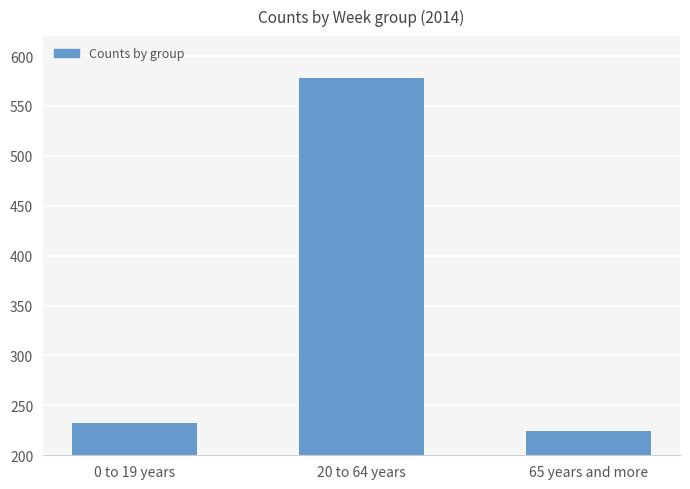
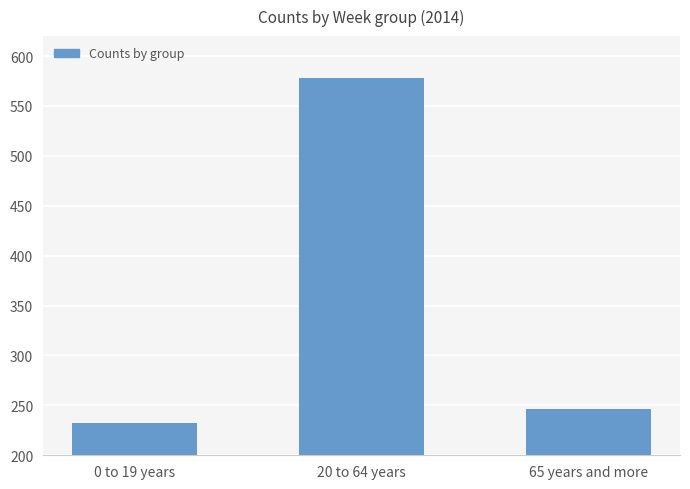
65 years and more: 220 -> 250
